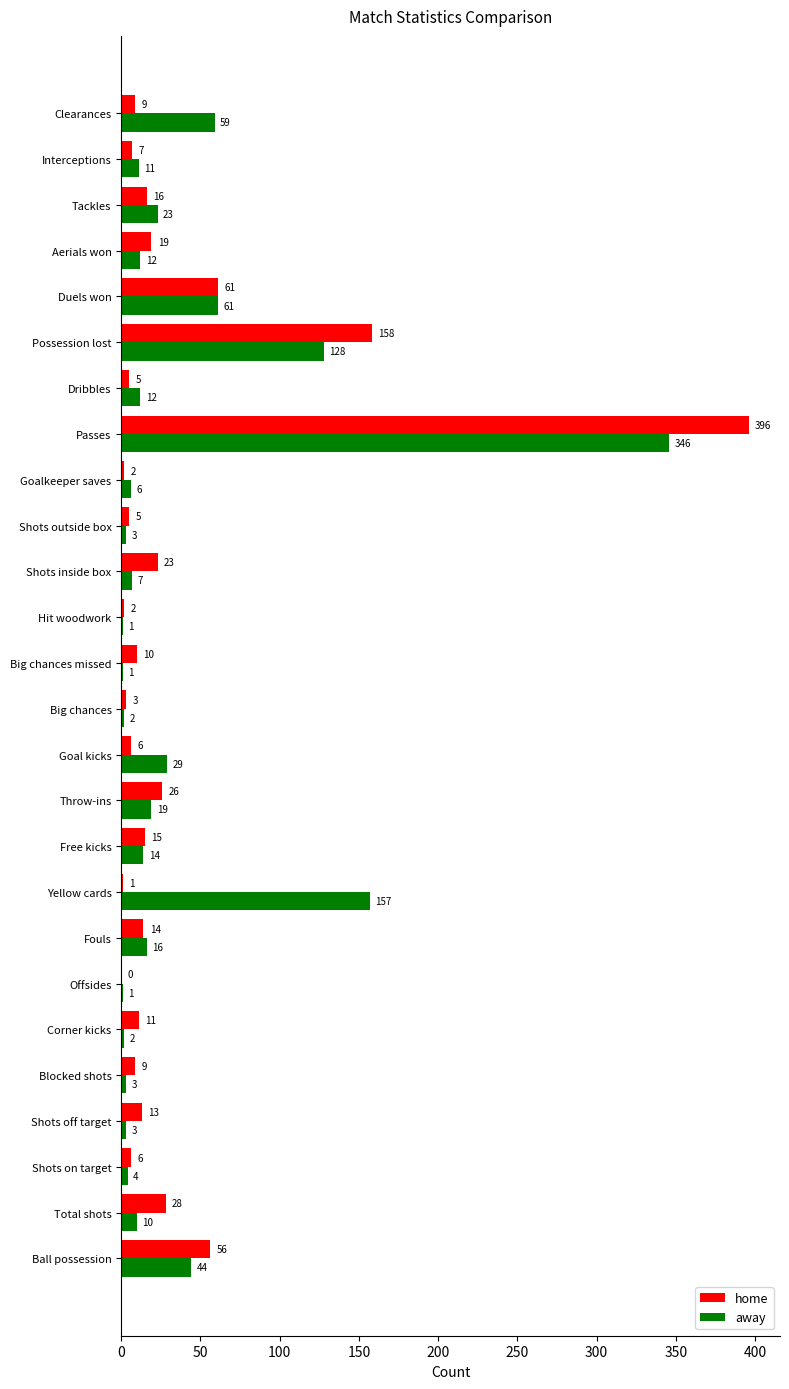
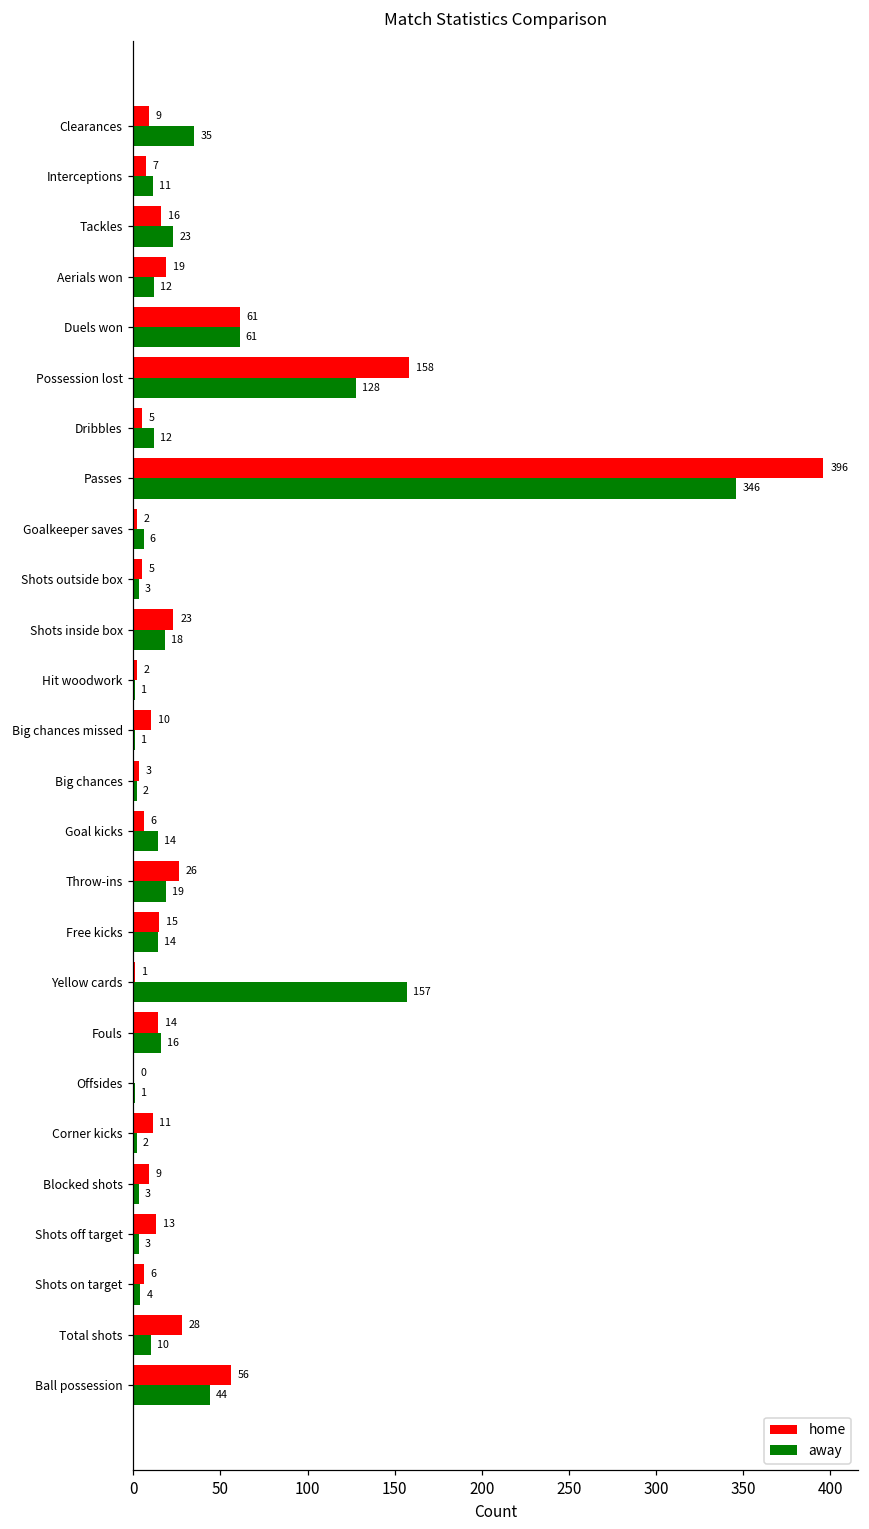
away, Clearances: 59 -> 35
away, Shots inside box: 7 -> 18
away, Goal kicks: 29 -> 14
